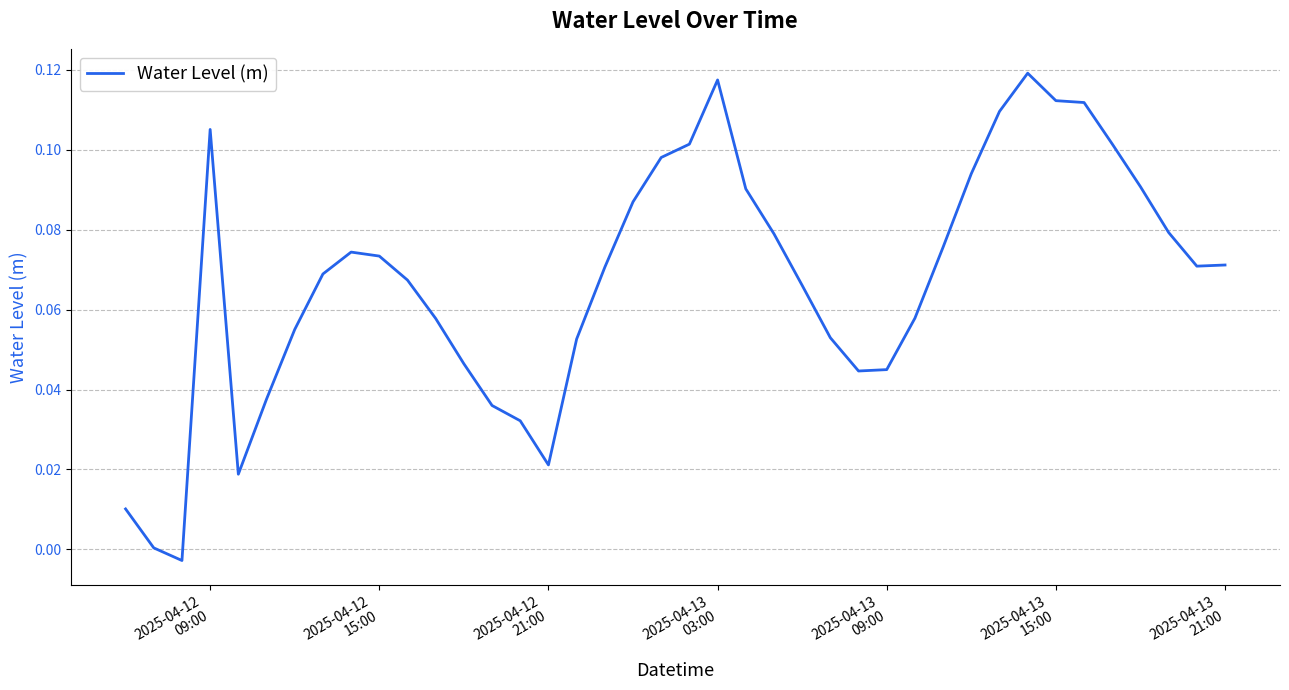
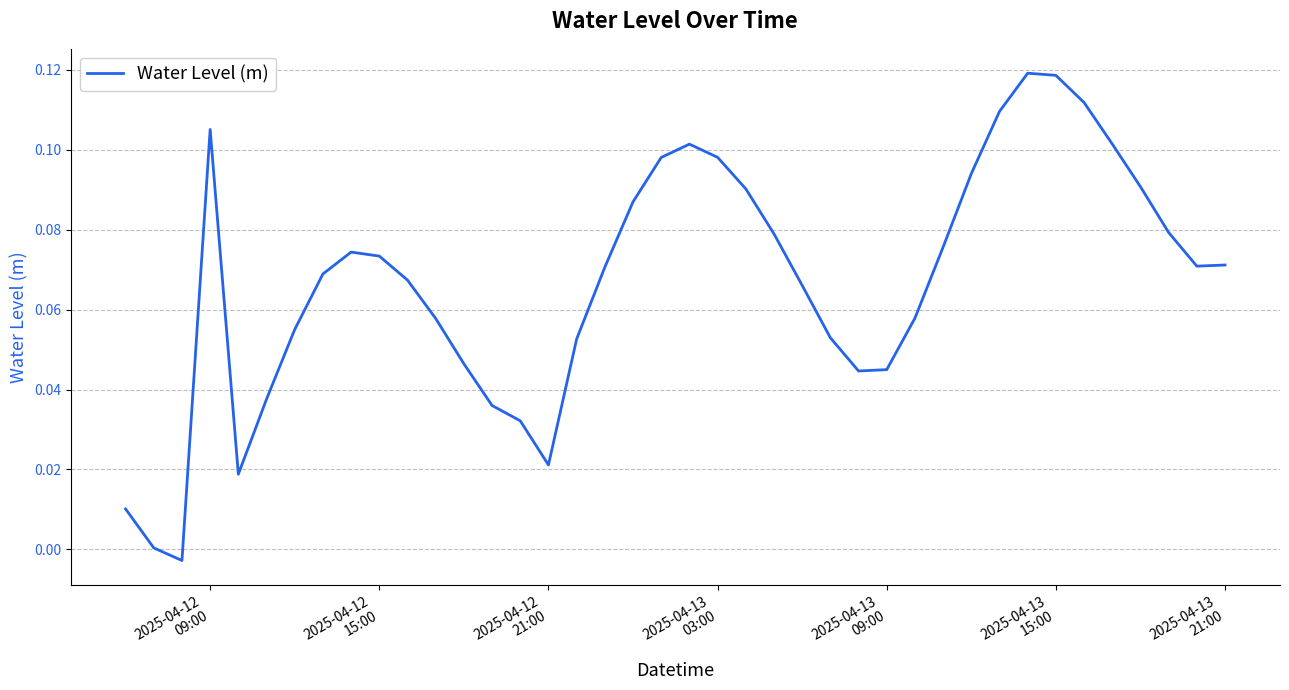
2025-04-13 03:00: 0.117 -> 0.098
2025-04-13 15:00: 0.112 -> 0.119
